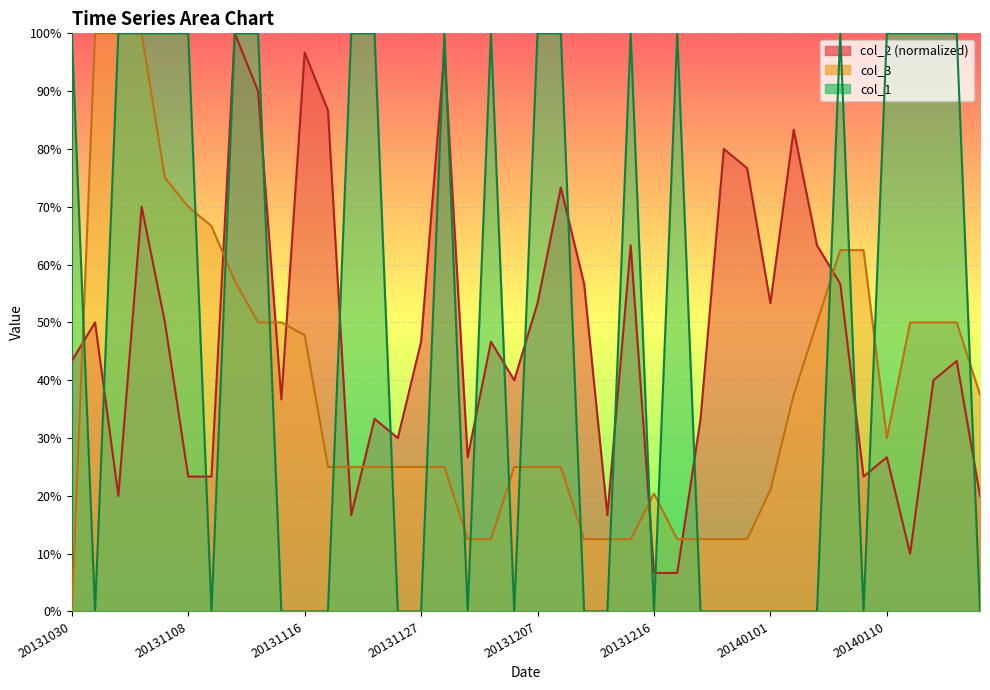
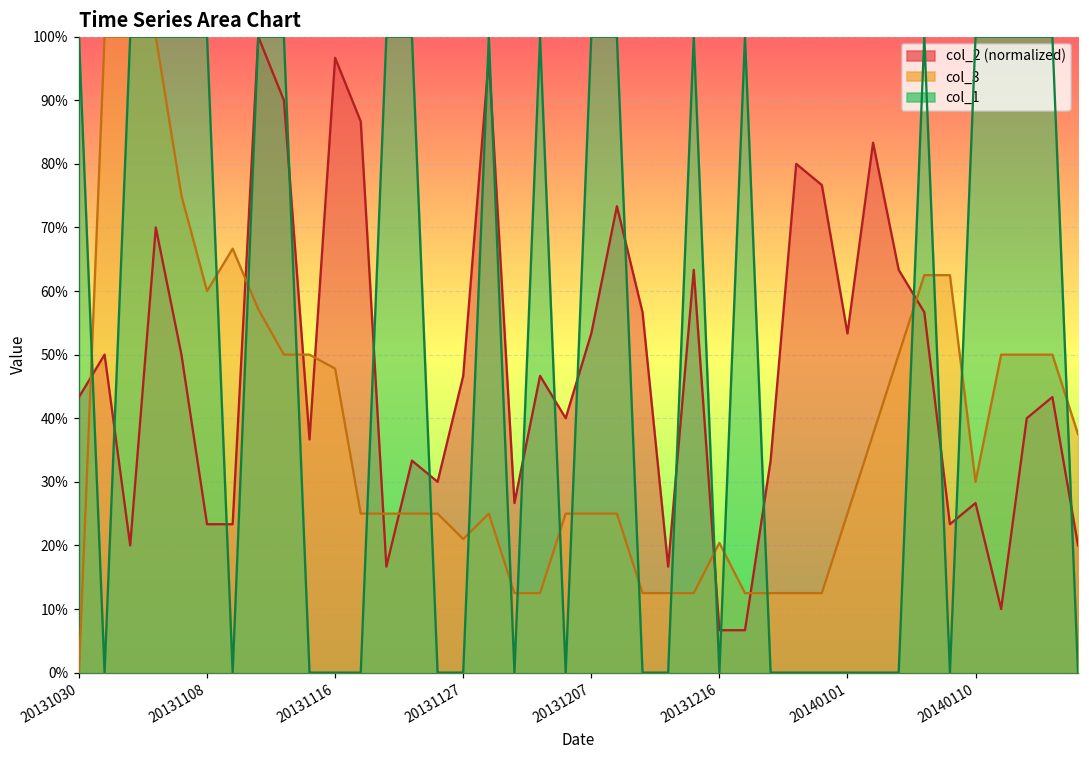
col_3, 20131108: 70% -> 60%
col_3, 20131127: 25% -> 21%
col_3, 20140101: 21% -> 25%
